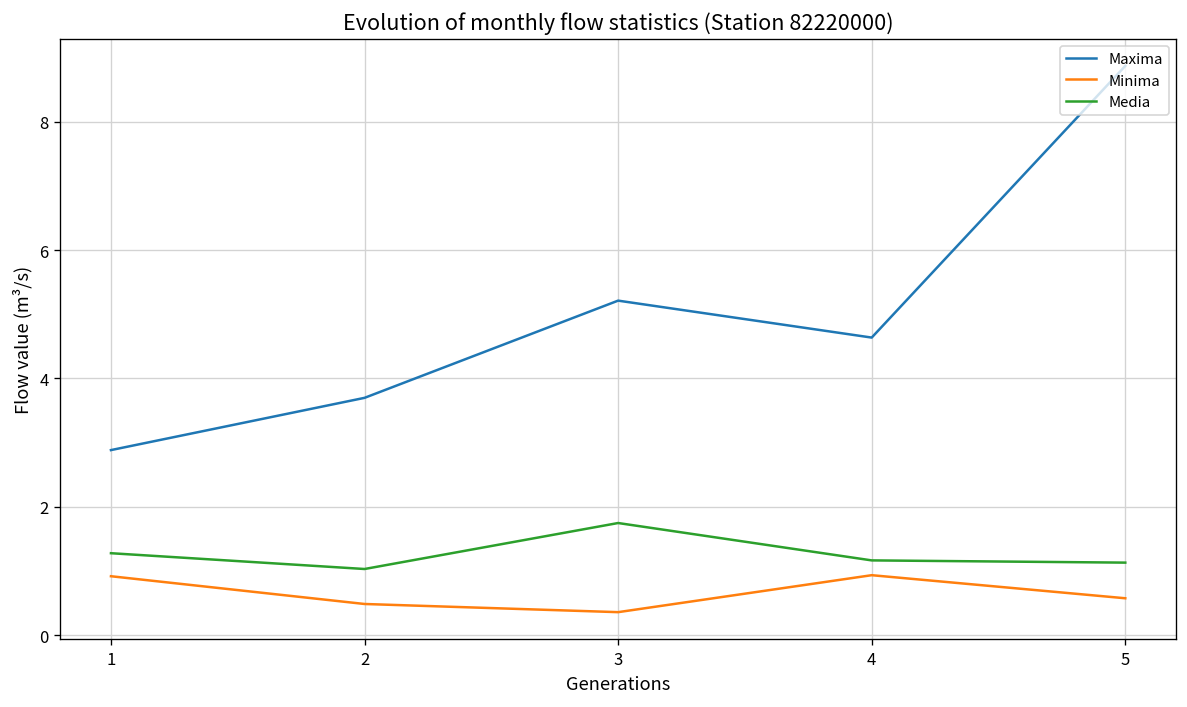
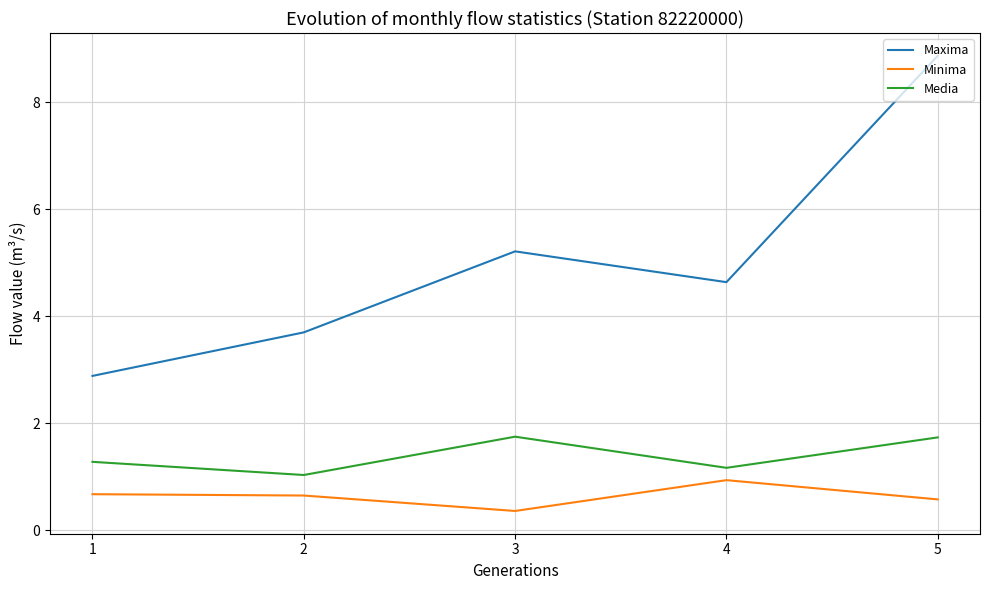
Minima, 1: 0.9 -> 0.7
Minima, 2: 0.5 -> 0.6
Media, 5: 1.1 -> 1.7
